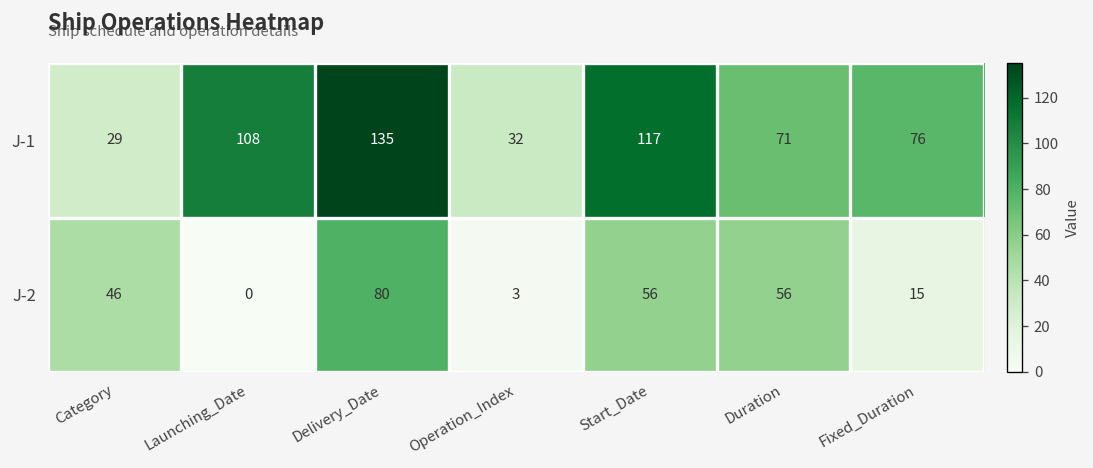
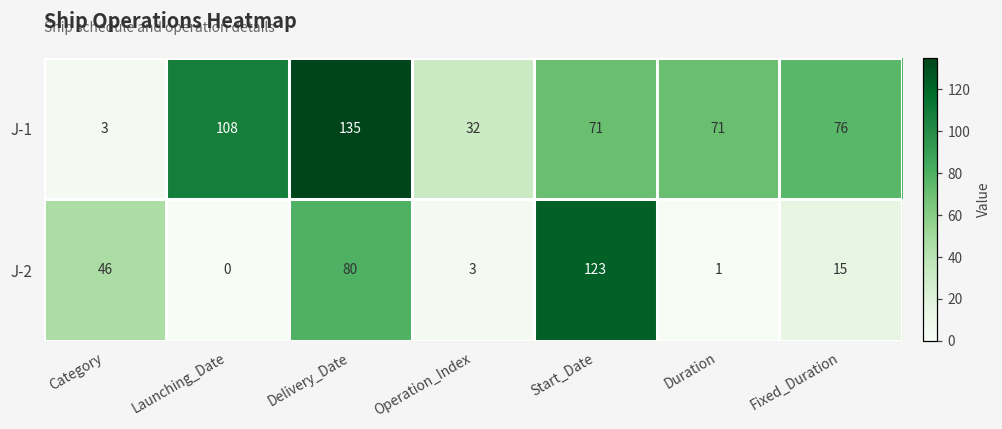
J-1, Category: 29 -> 3
J-1, Start_Date: 117 -> 71
J-2, Start_Date: 56 -> 123
J-2, Duration: 56 -> 1
